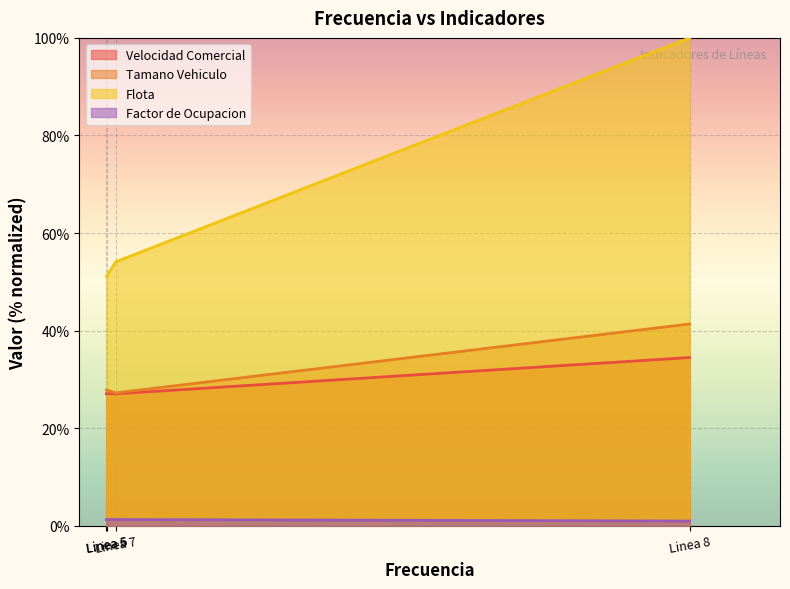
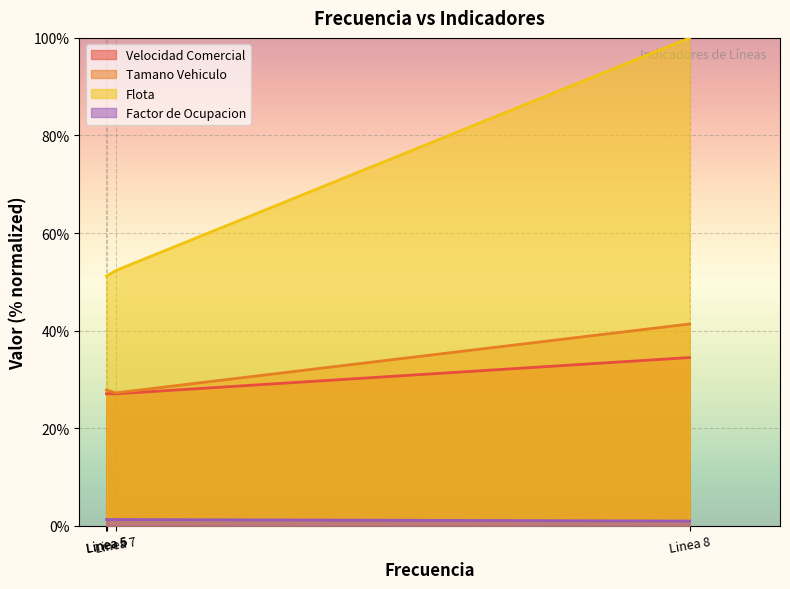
Flota, Linea 7: 54% -> 52%
